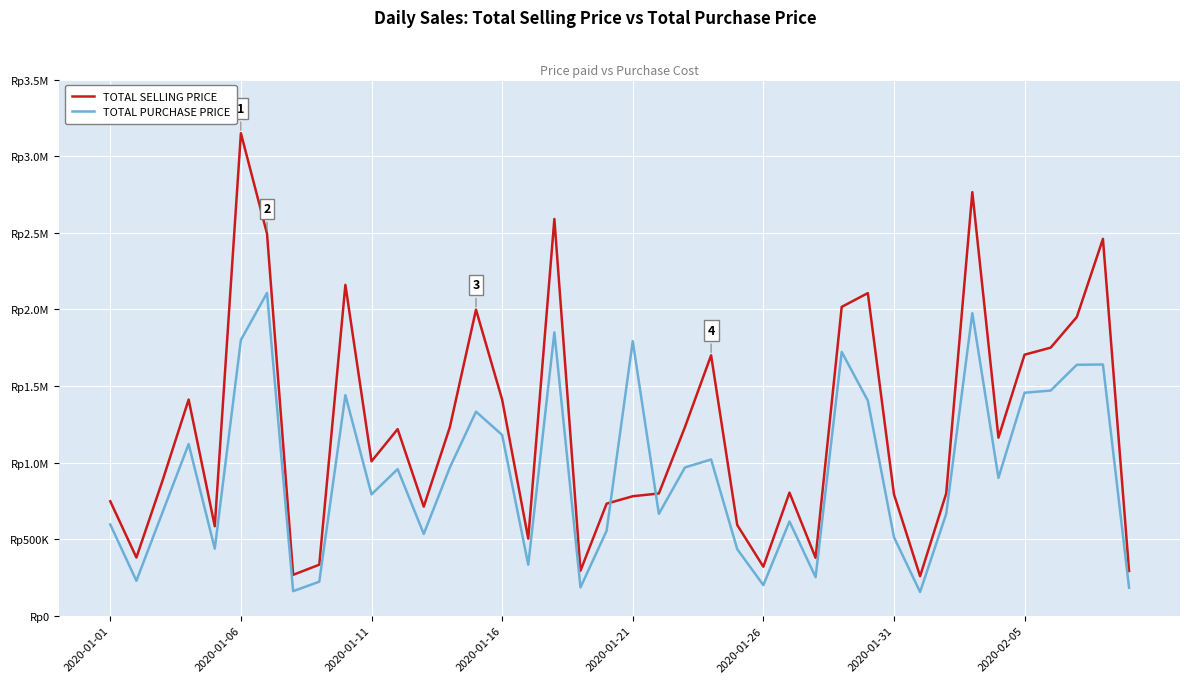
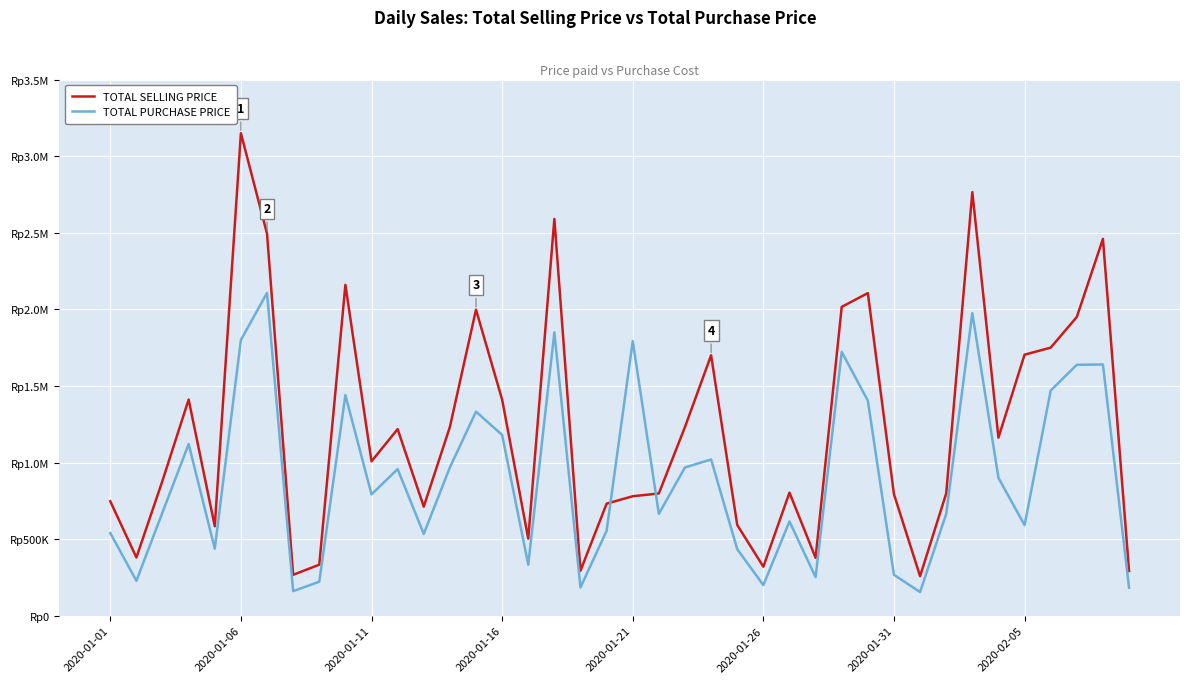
TOTAL PURCHASE PRICE, 2020-01-01: Rp600000 -> Rp540000
TOTAL PURCHASE PRICE, 2020-01-31: Rp510000 -> Rp270000
TOTAL PURCHASE PRICE, 2020-02-05: Rp1460000 -> Rp590000
